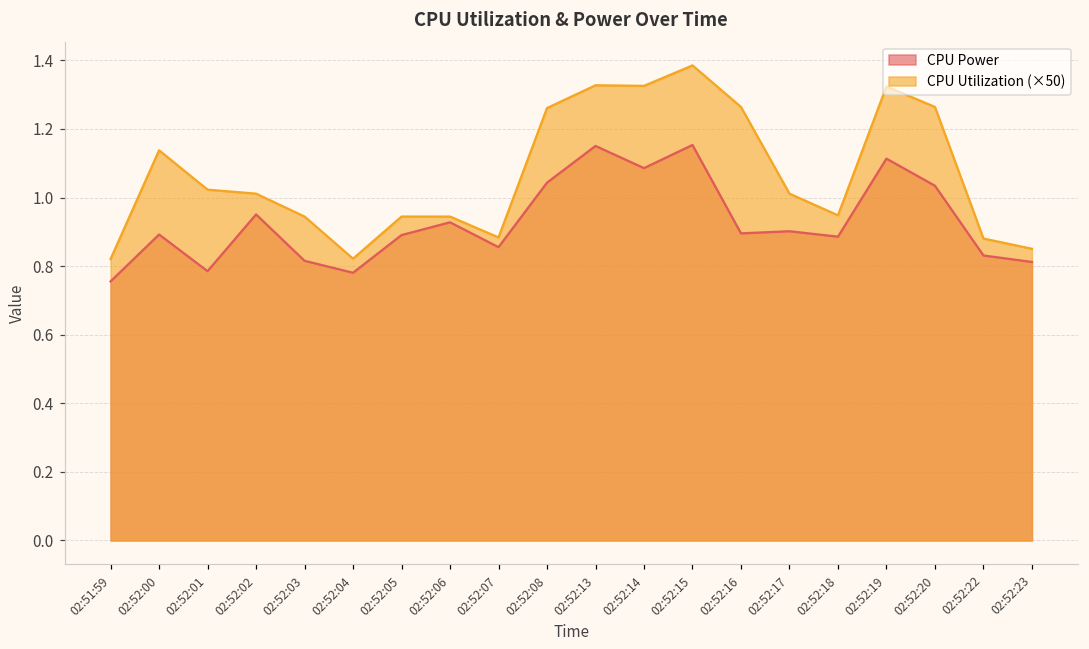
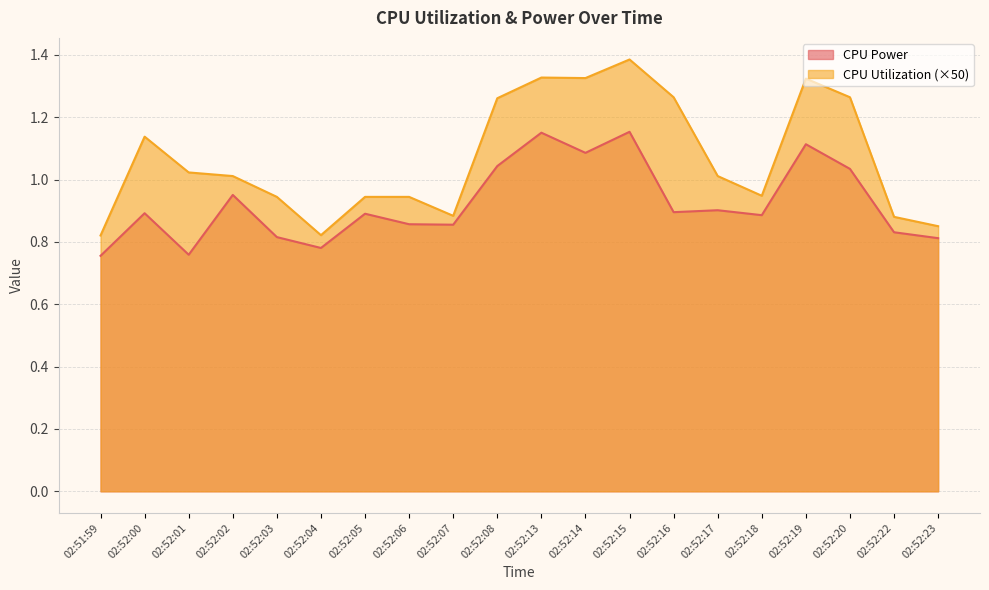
CPU Power, 02:52:01: 0.79 -> 0.76
CPU Power, 02:52:06: 0.93 -> 0.86
